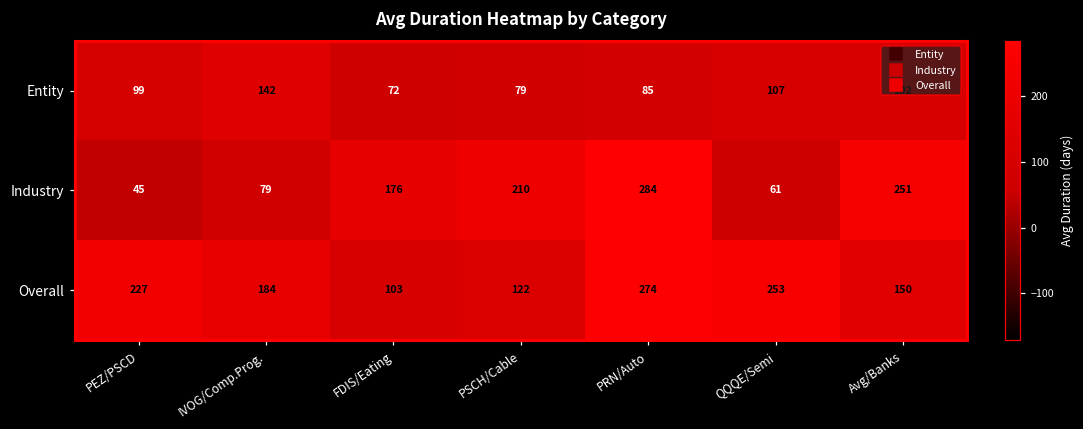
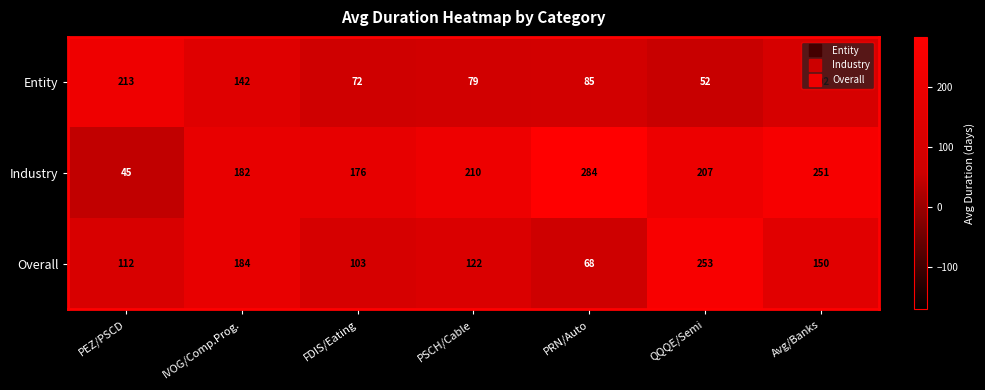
Entity, PEZ/PSCD: 99 -> 213
Entity, QQQE/Semi: 107 -> 52
Industry, IVOG/Comp.Prog.: 79 -> 182
Industry, QQQE/Semi: 61 -> 207
Overall, PEZ/PSCD: 227 -> 112
Overall, PRN/Auto: 274 -> 68
